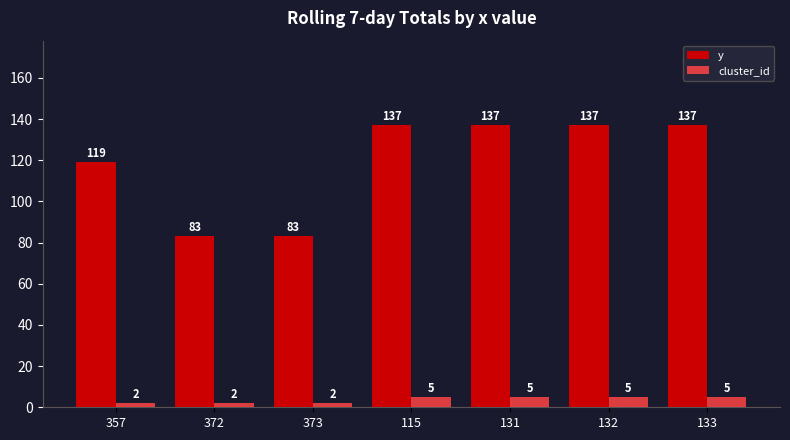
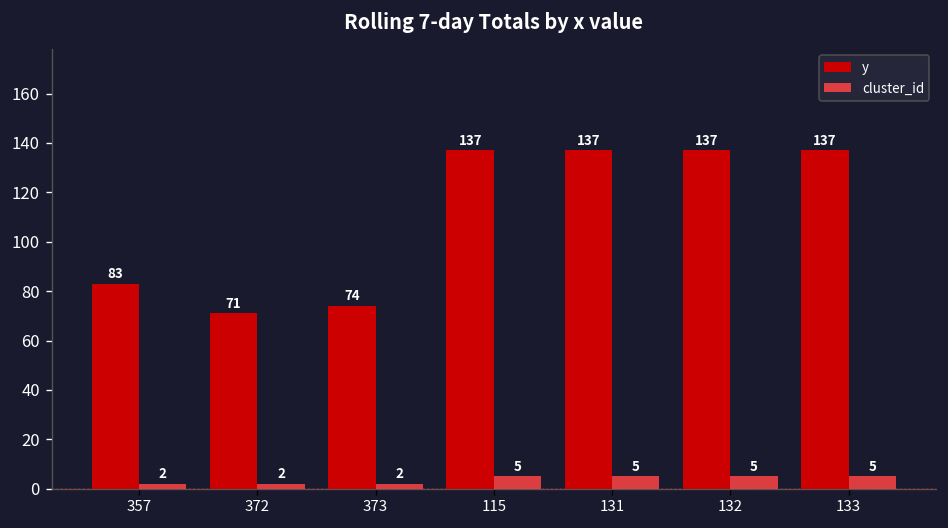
y, 357: 119 -> 83
y, 372: 83 -> 71
y, 373: 83 -> 74
